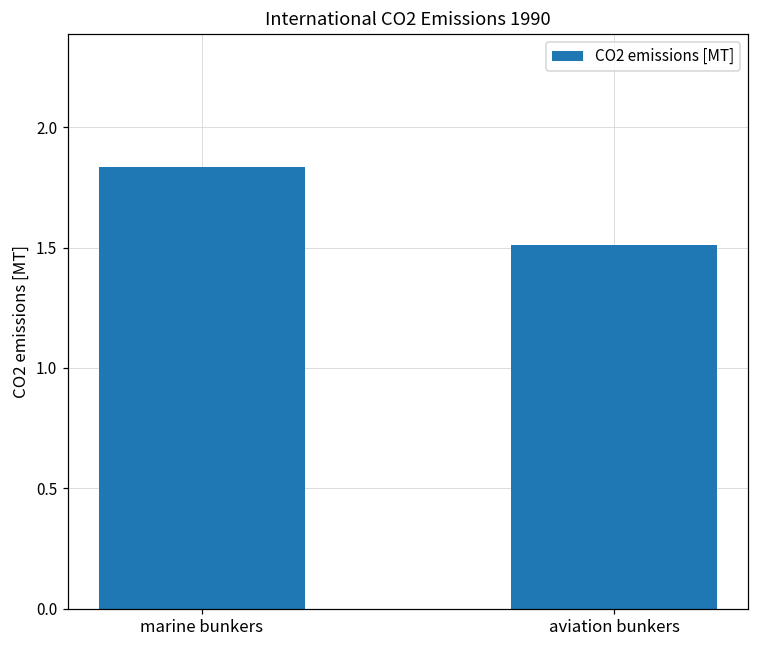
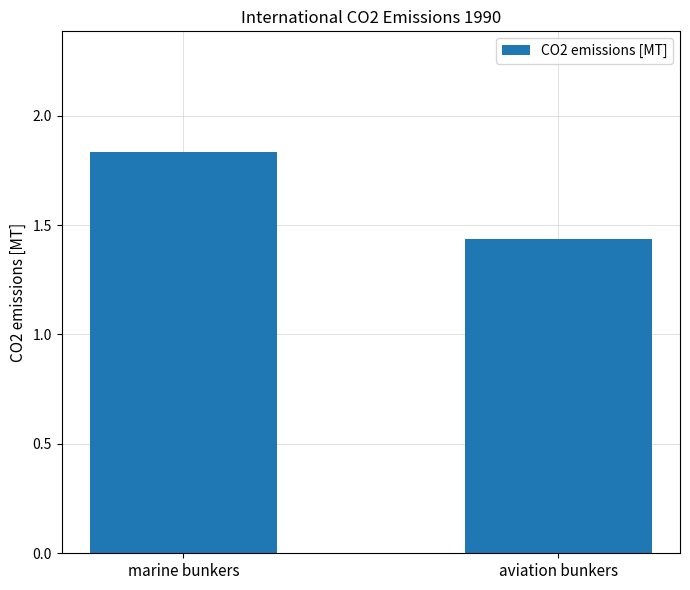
aviation bunkers: 1.51 -> 1.44
